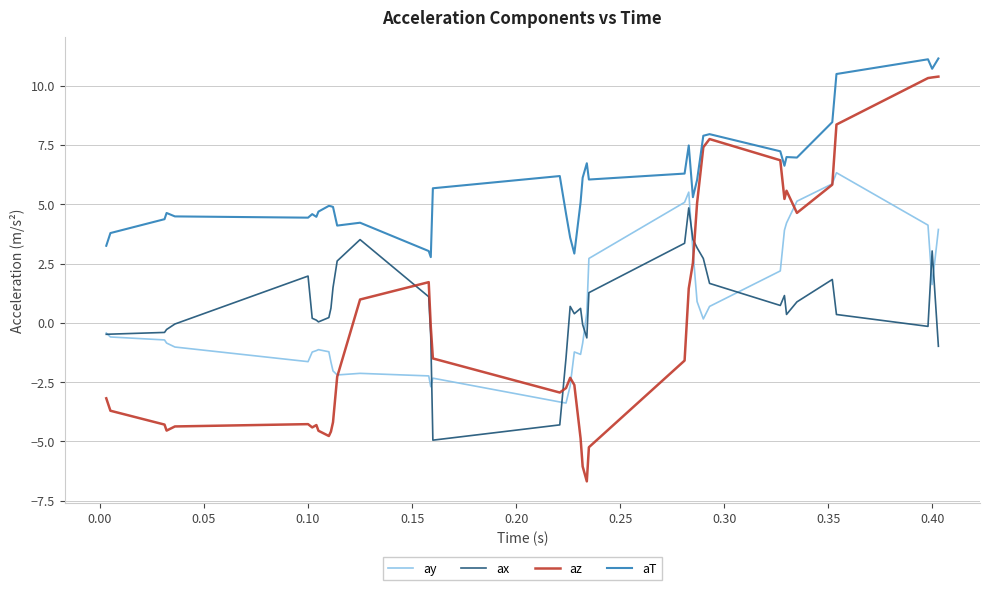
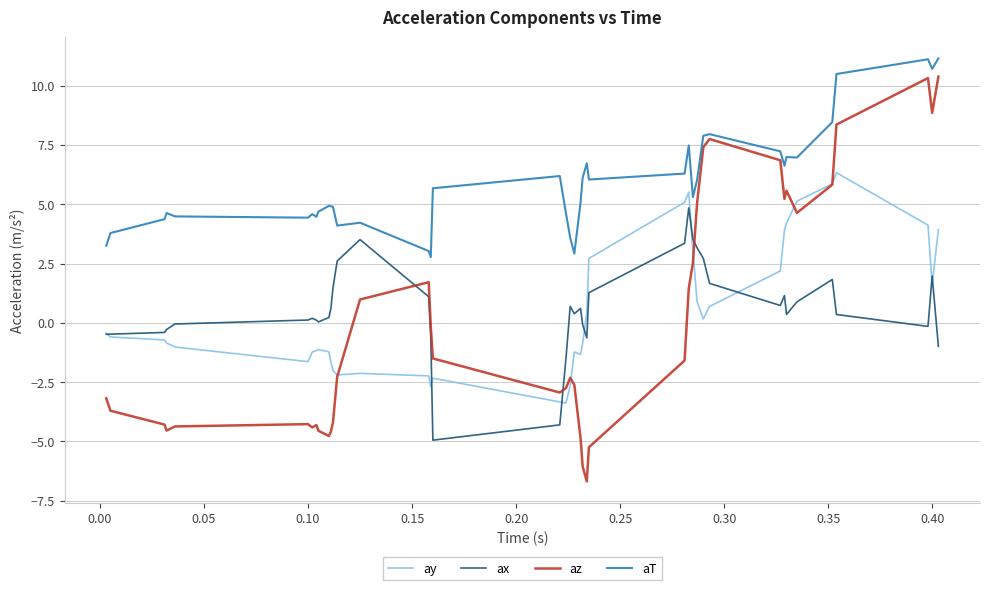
ax, 0.10: 2.0 -> 0.1
ax, 0.40: 3.0 -> 2.0
az, 0.40: 10.3 -> 8.8
